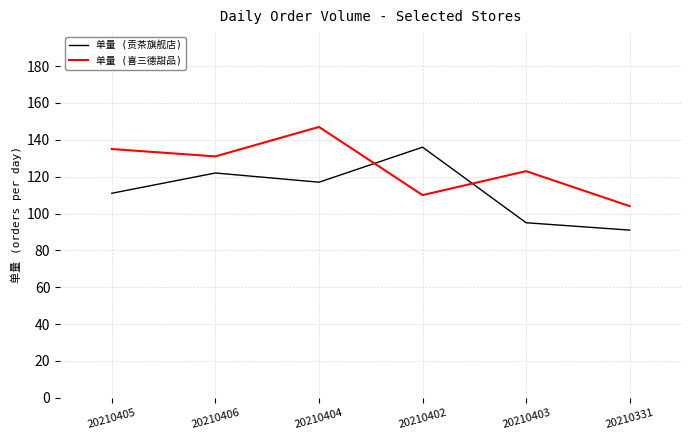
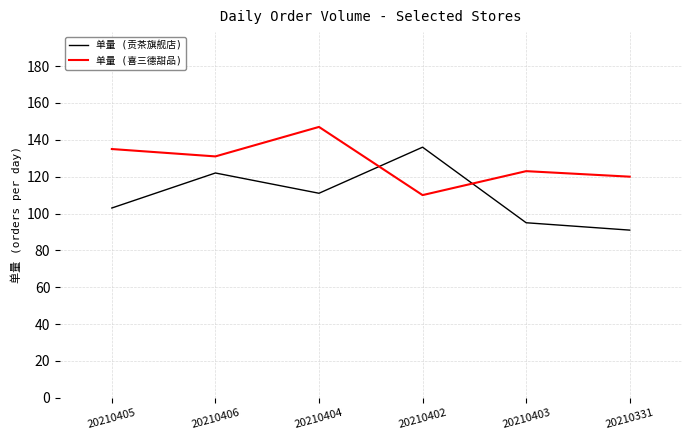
单量 (贡茶旗舰店), 20210405: 111 -> 103
单量 (贡茶旗舰店), 20210404: 117 -> 111
单量 (喜三德甜品), 20210331: 104 -> 120
